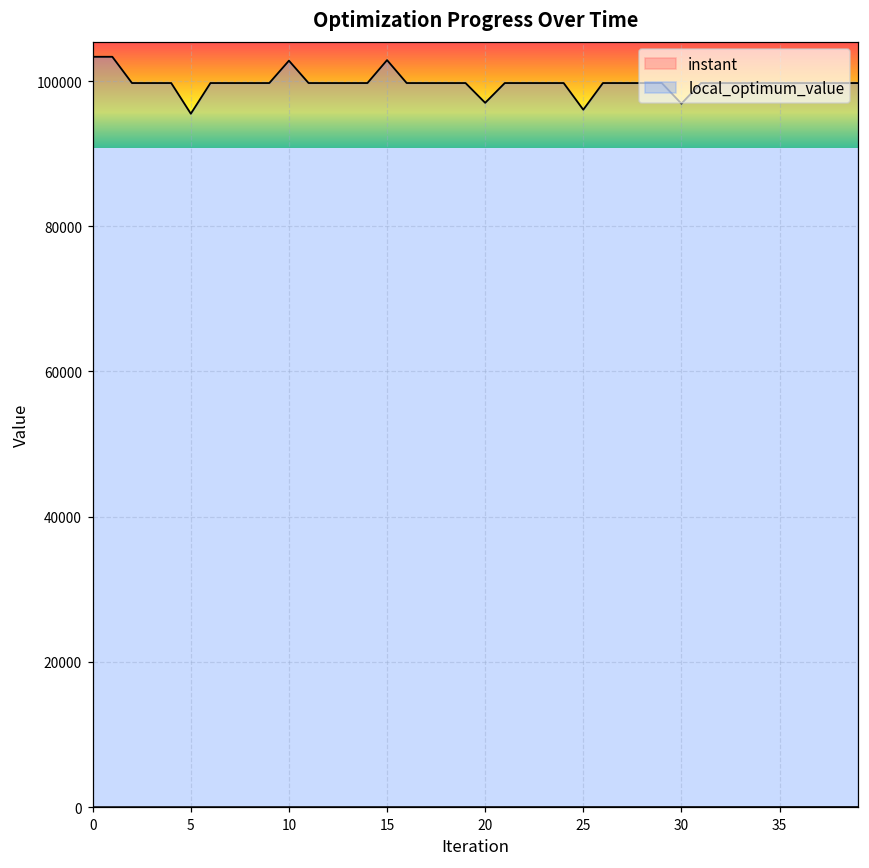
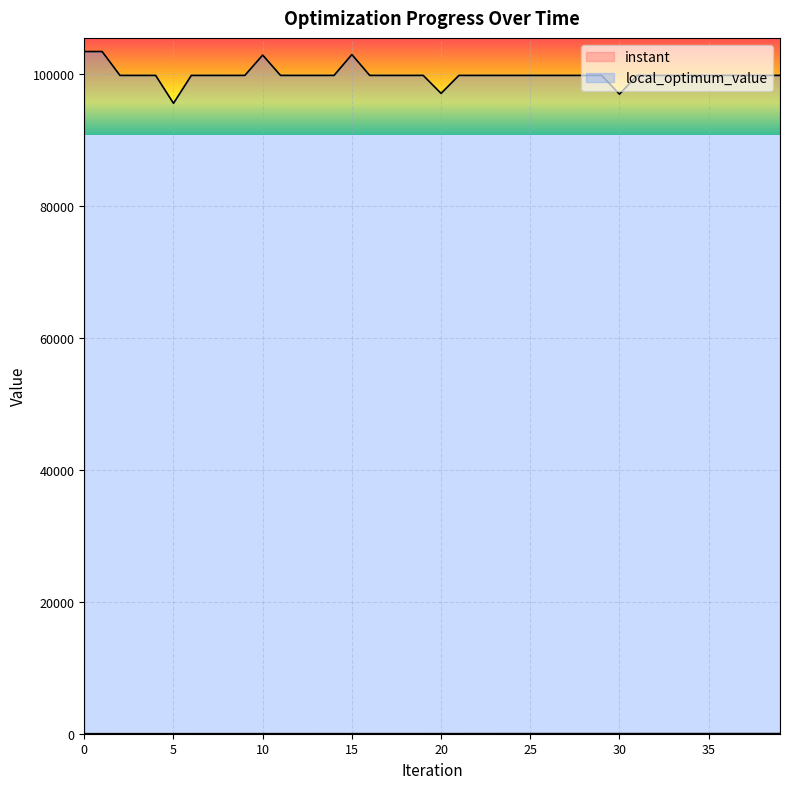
local_optimum_value, 25: 96000 -> 100000
